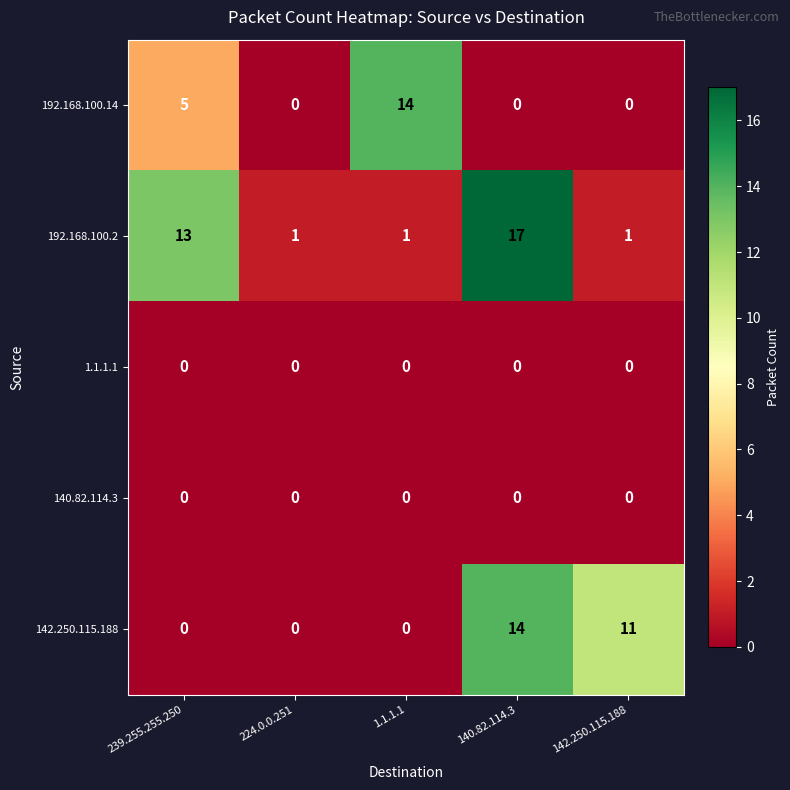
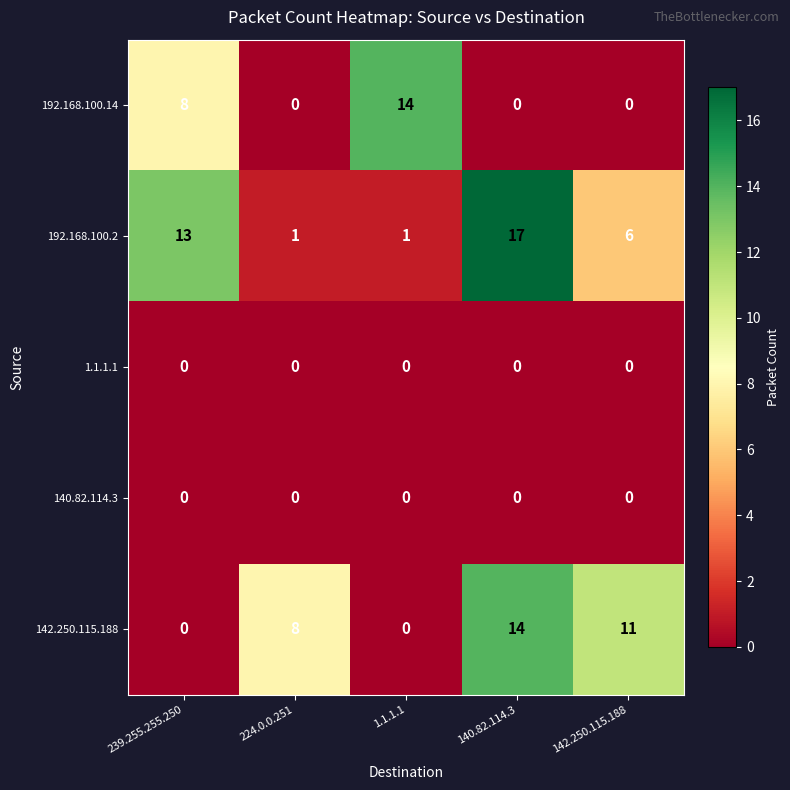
192.168.100.14, 239.255.255.250: 5 -> 8
192.168.100.2, 142.250.115.188: 1 -> 6
142.250.115.188, 224.0.0.251: 0 -> 8
